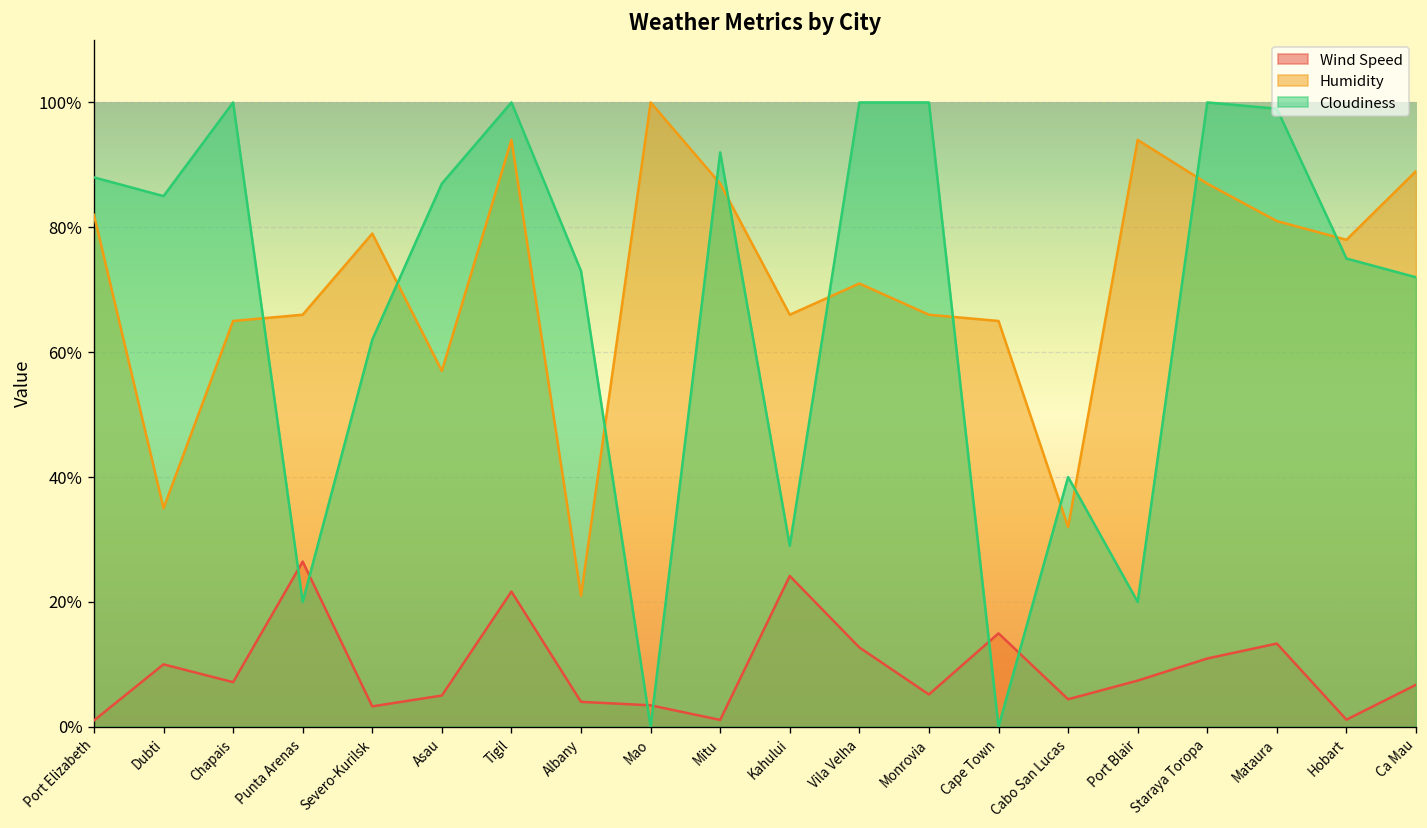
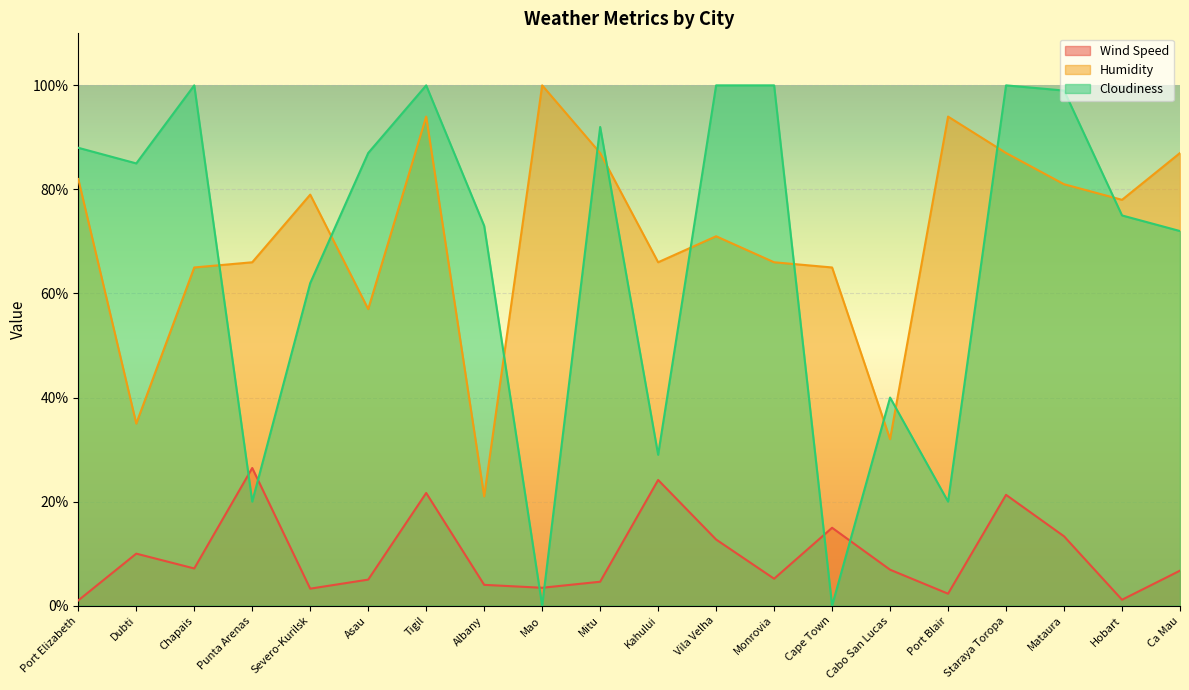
Wind Speed, Mitu: 1% -> 5%
Wind Speed, Cabo San Lucas: 4% -> 7%
Wind Speed, Port Blair: 7% -> 2%
Wind Speed, Staraya Toropa: 11% -> 21%
Humidity, Ca Mau: 89% -> 87%
